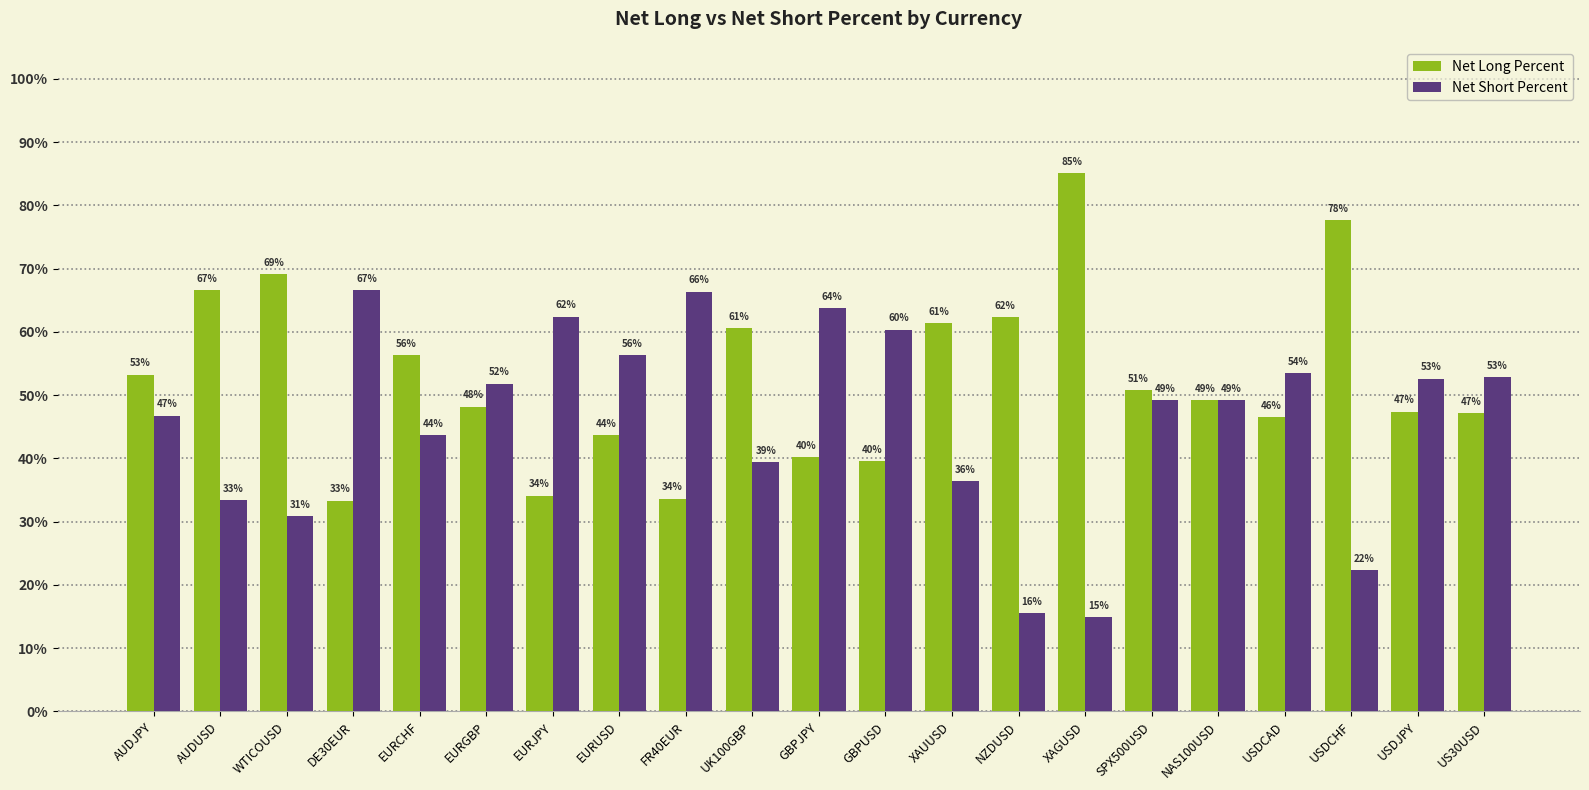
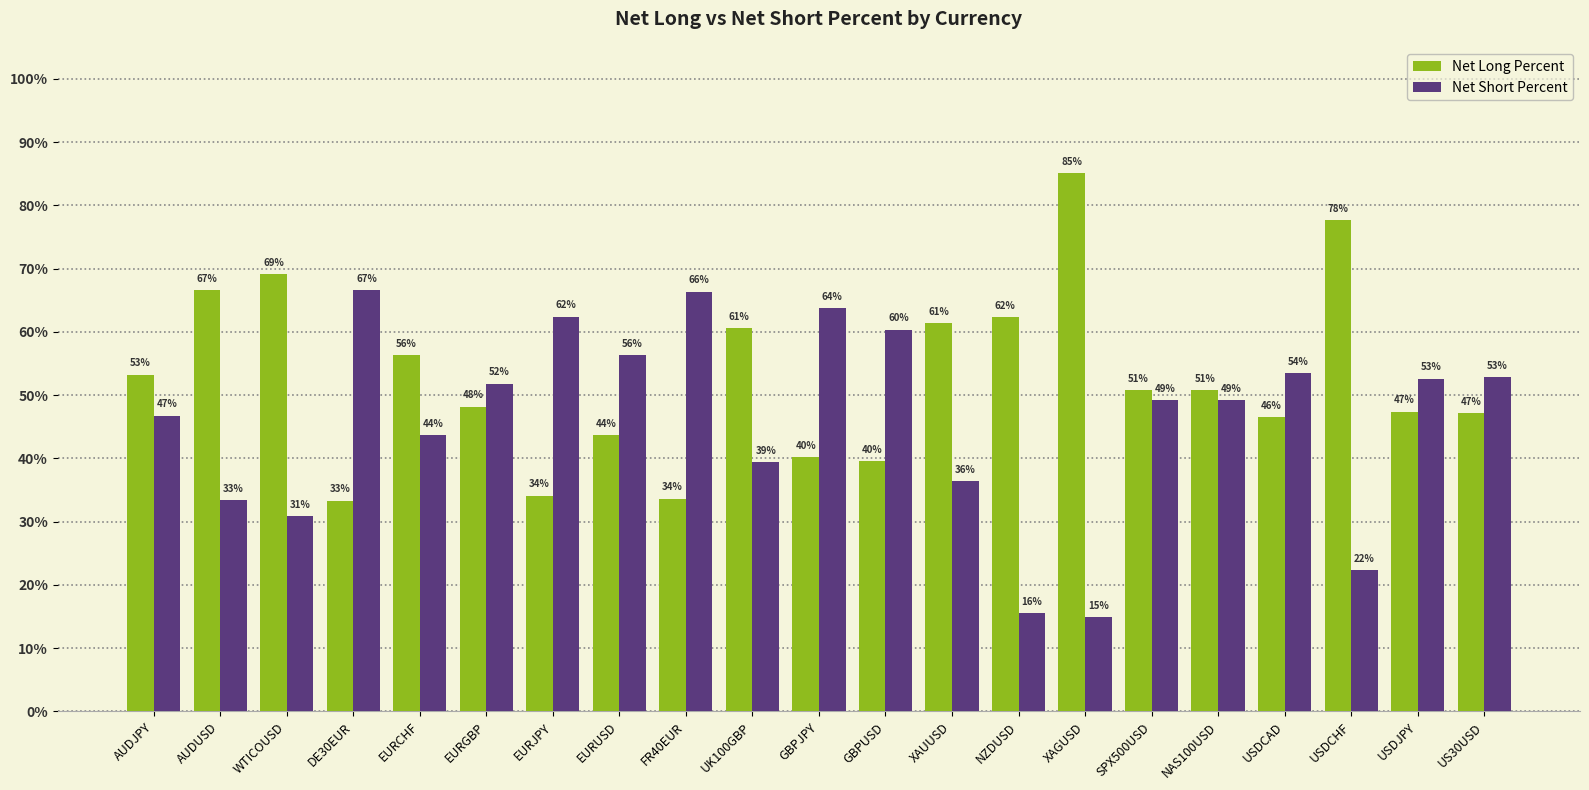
Net Long Percent, NAS100USD: 49% -> 51%
